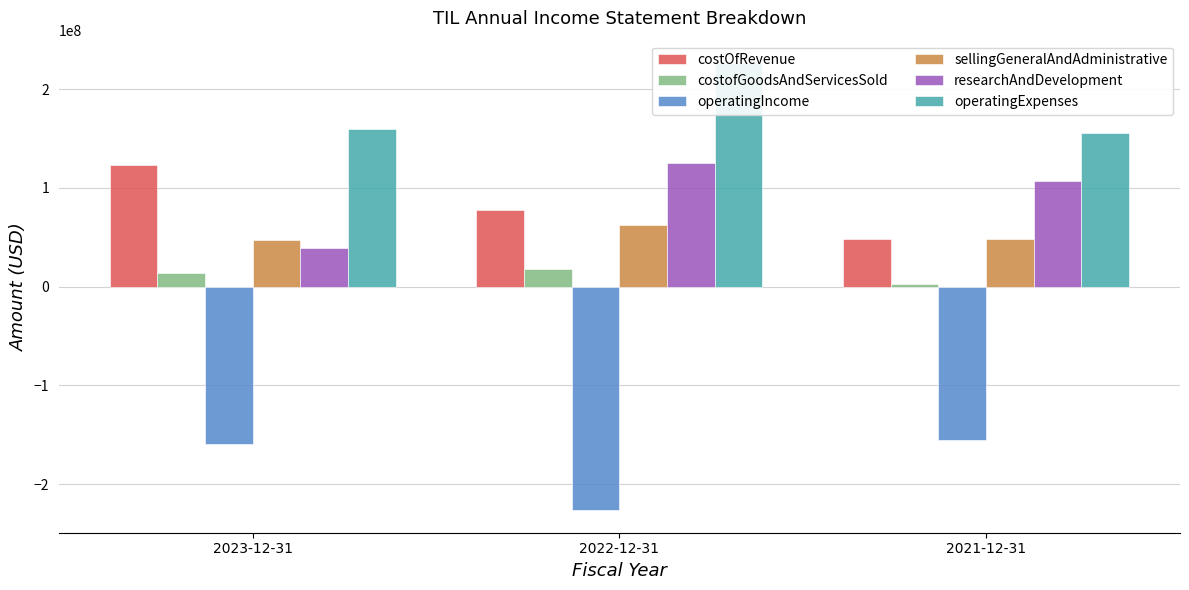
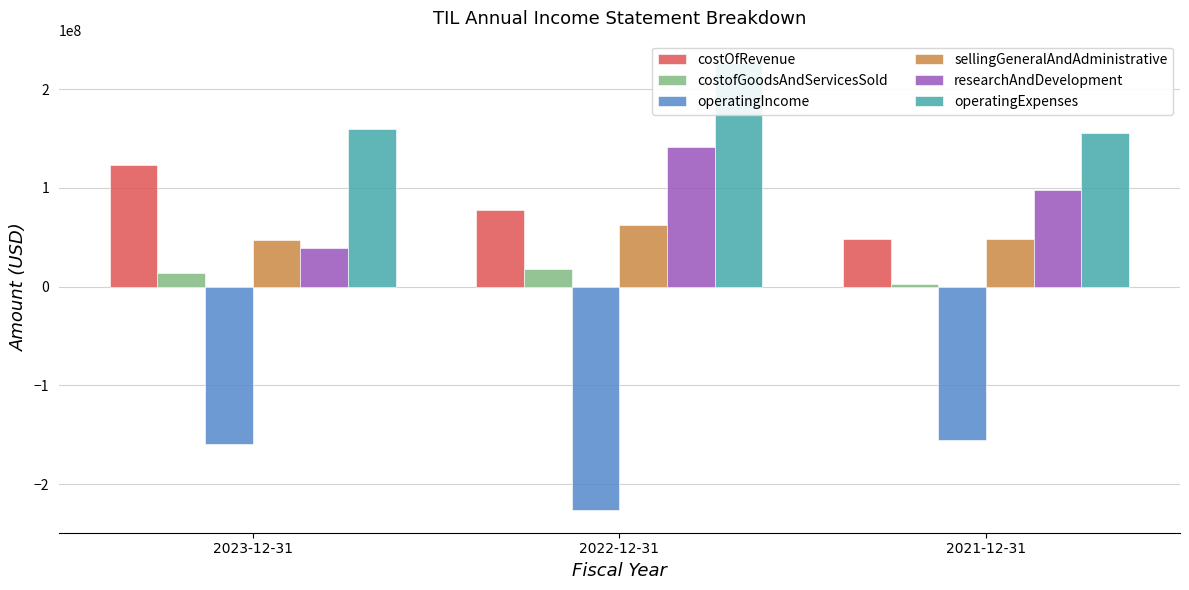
researchAndDevelopment, 2022-12-31: 130000000 -> 140000000
researchAndDevelopment, 2021-12-31: 110000000 -> 100000000
